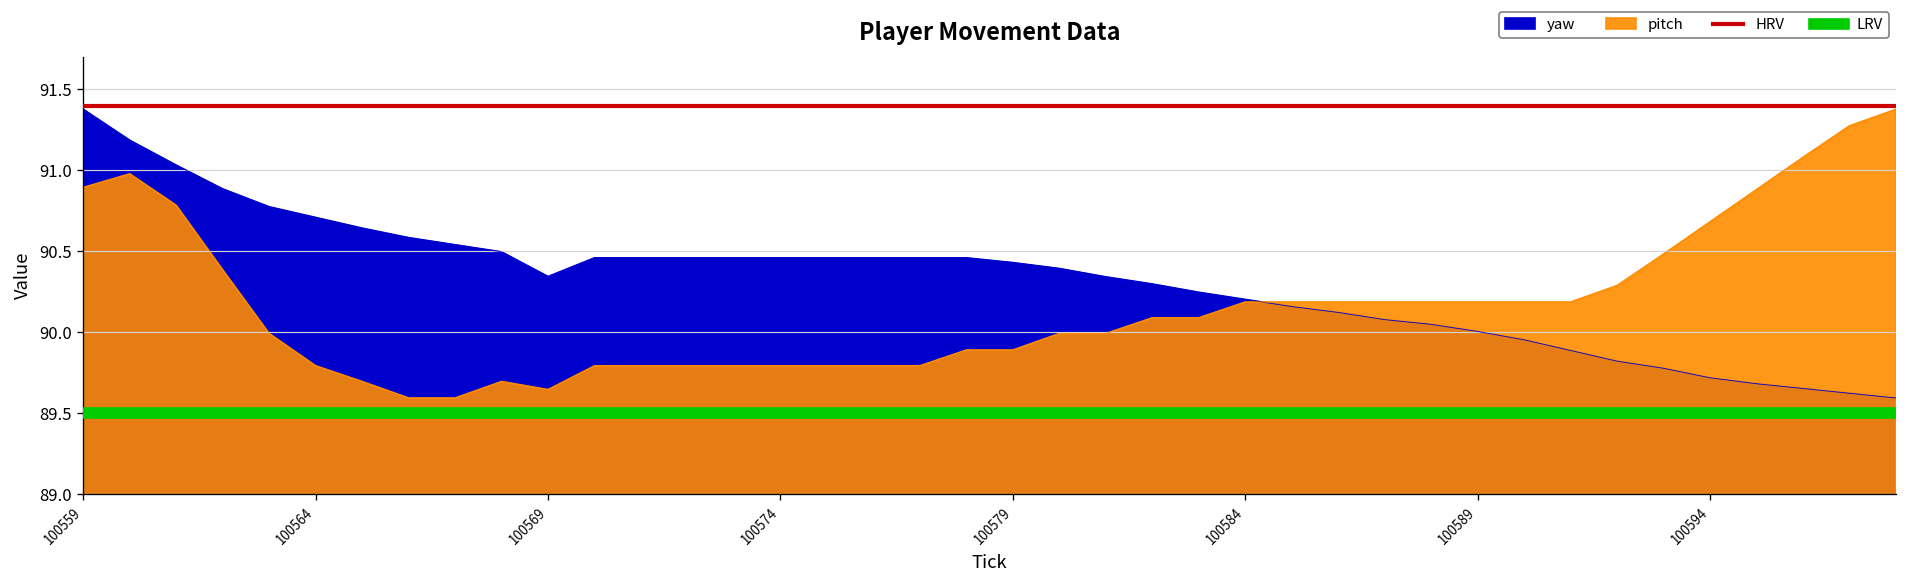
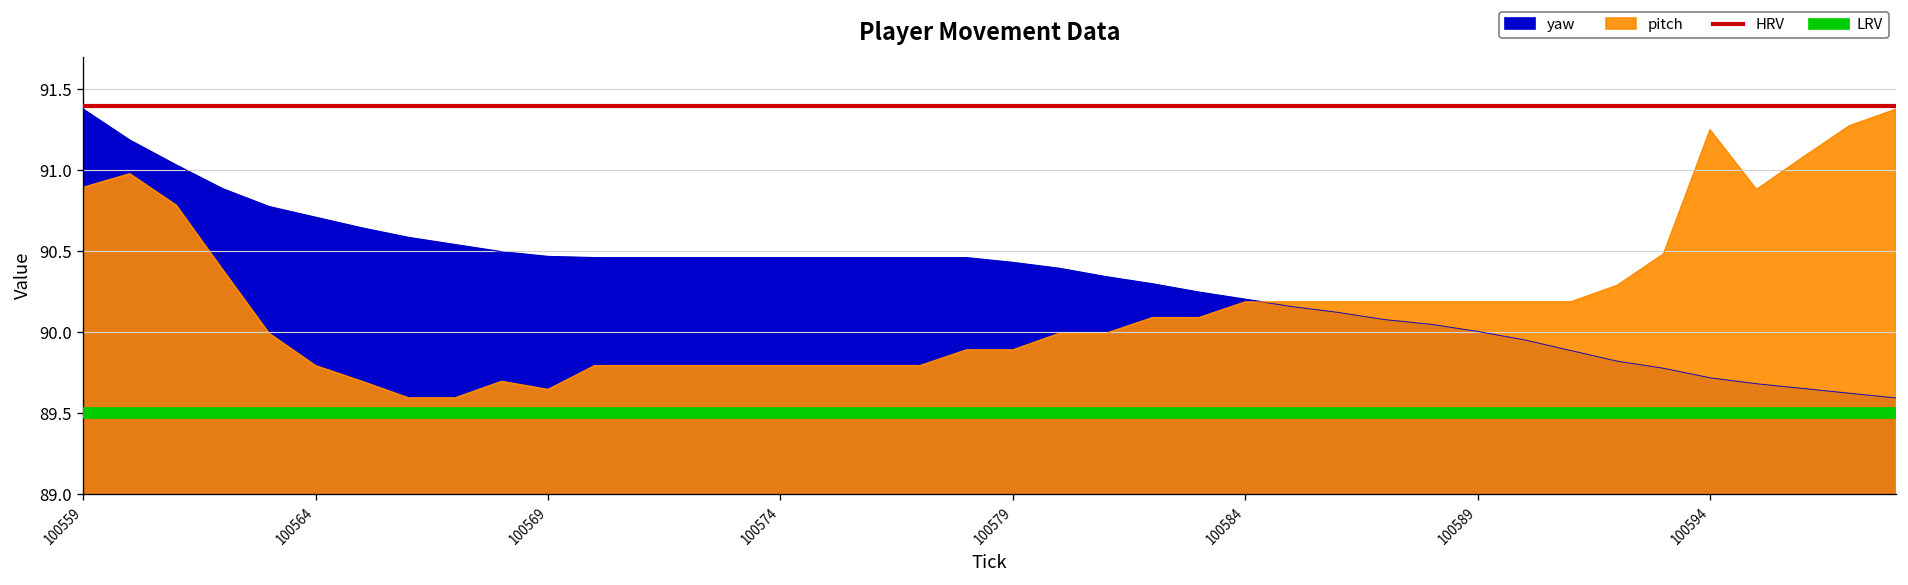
yaw, 100569: 90.34 -> 90.47
pitch, 100594: 90.68 -> 91.25
